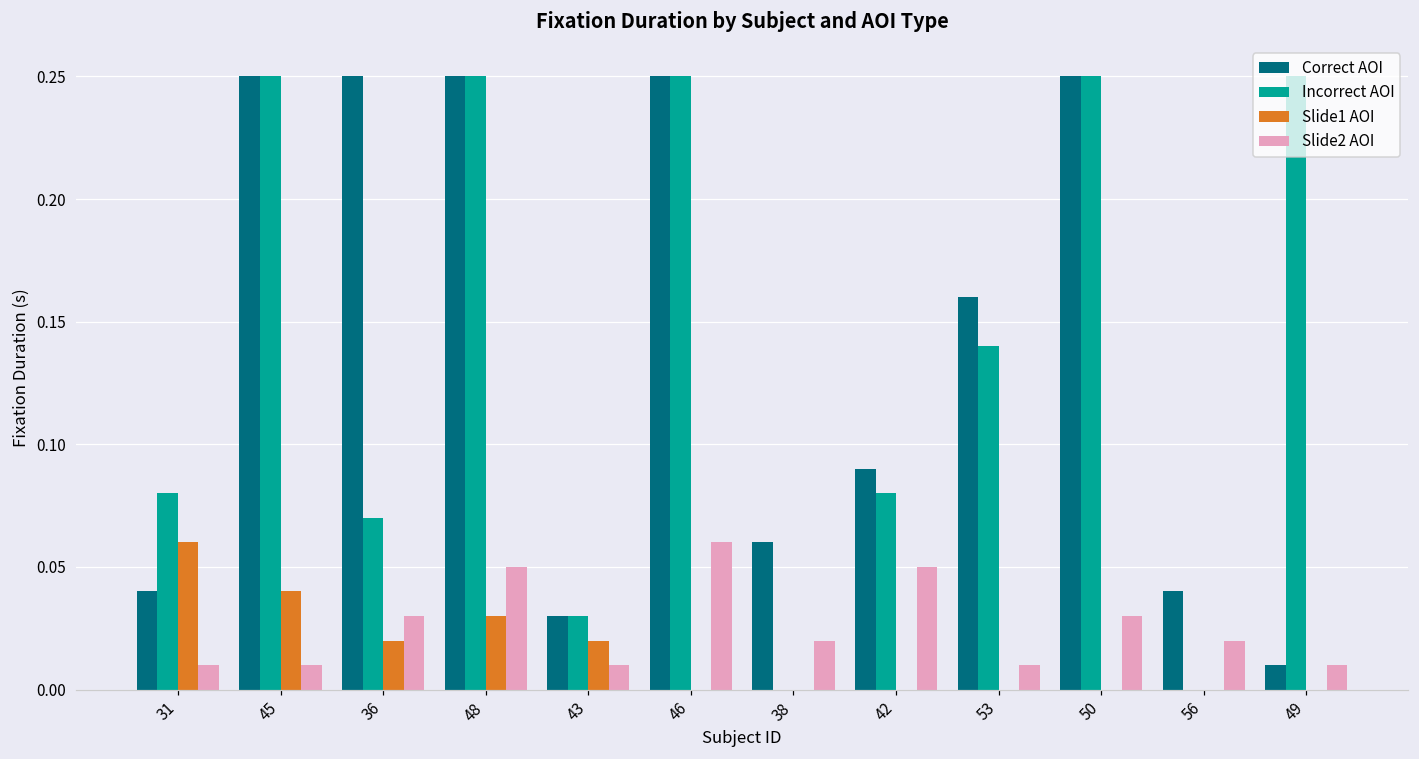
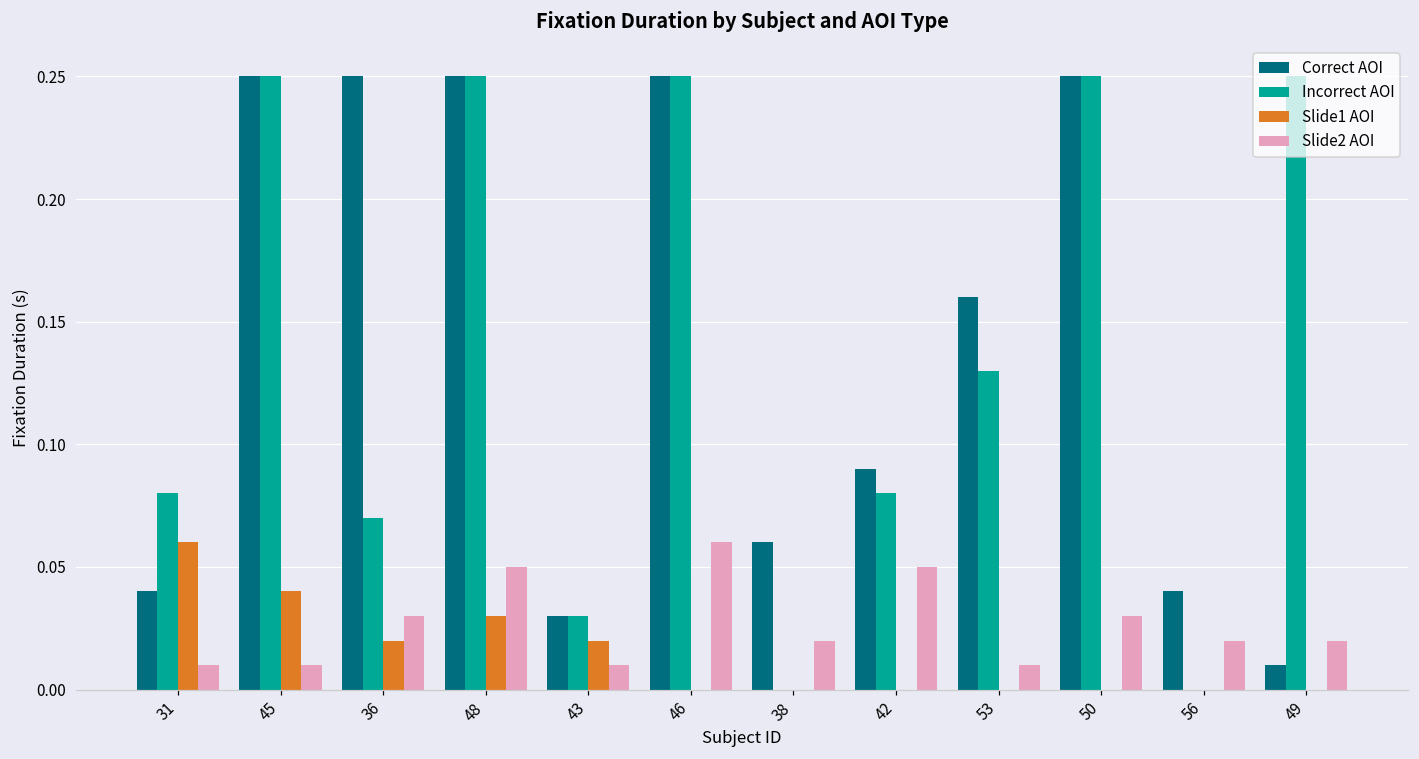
Incorrect AOI, 53: 0.14 -> 0.13
Slide2 AOI, 49: 0.01 -> 0.02
